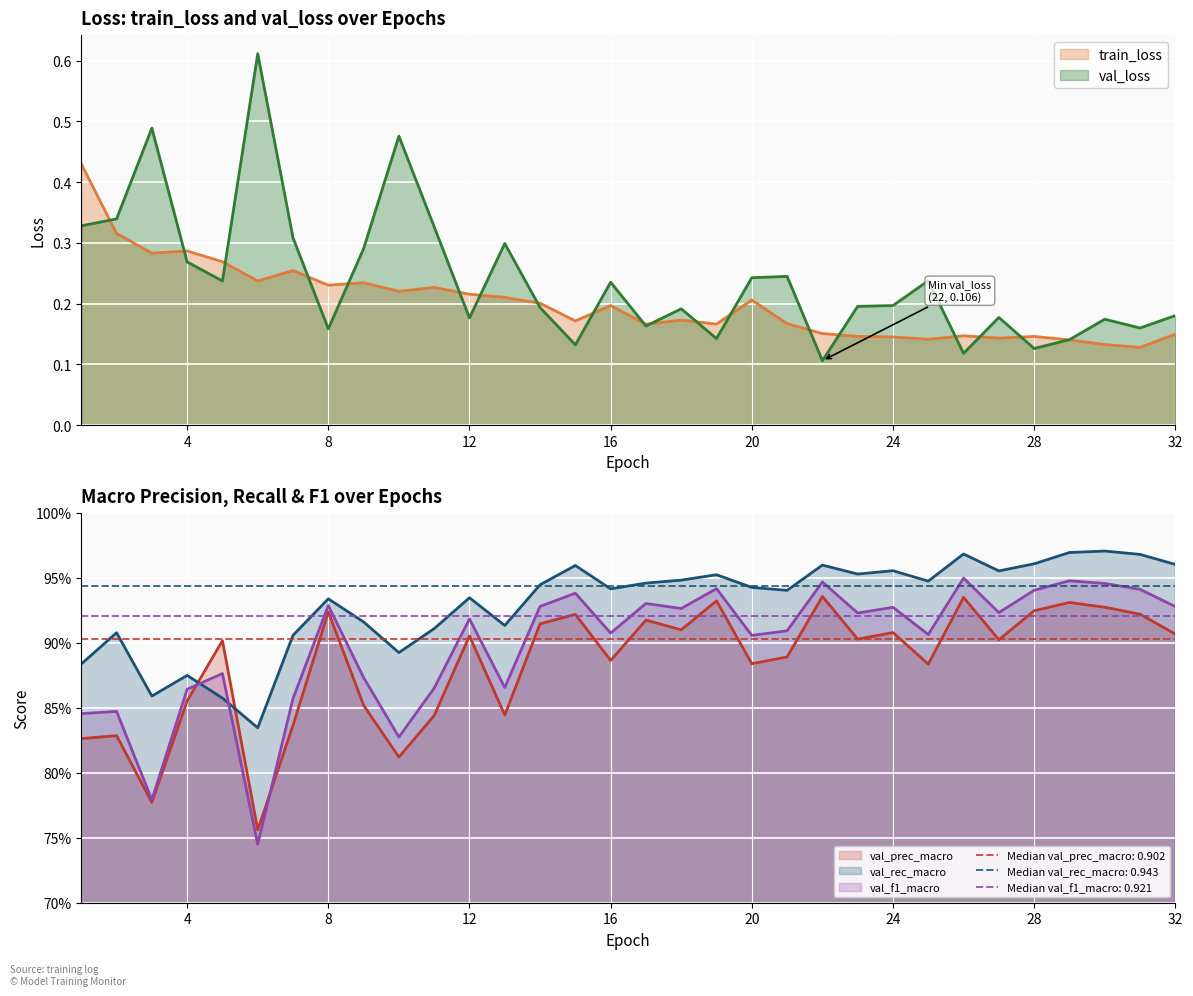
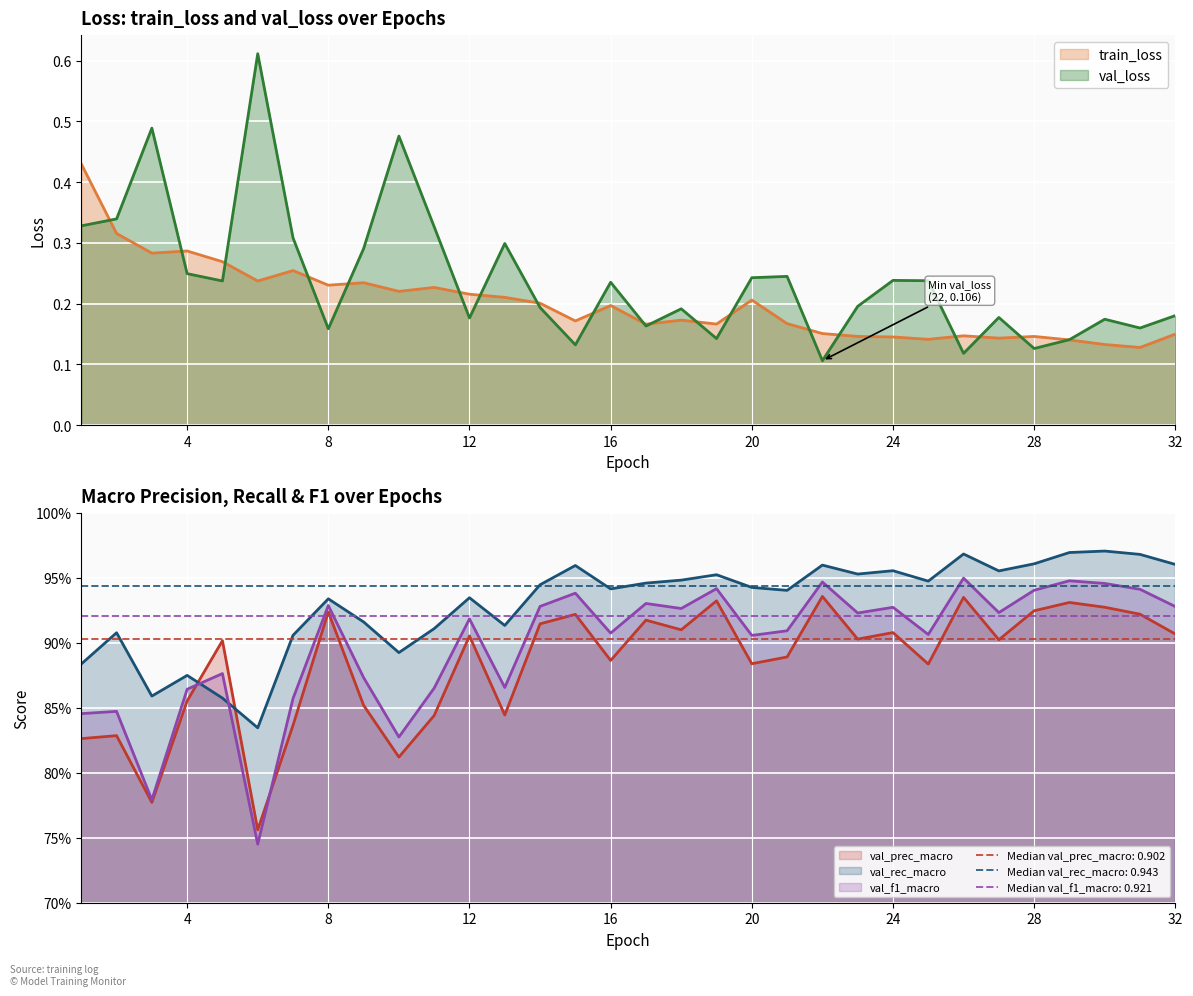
Loss: train_loss and val_loss over Epochs, val_loss, 4: 0.27 -> 0.25
Loss: train_loss and val_loss over Epochs, val_loss, 24: 0.20 -> 0.24
